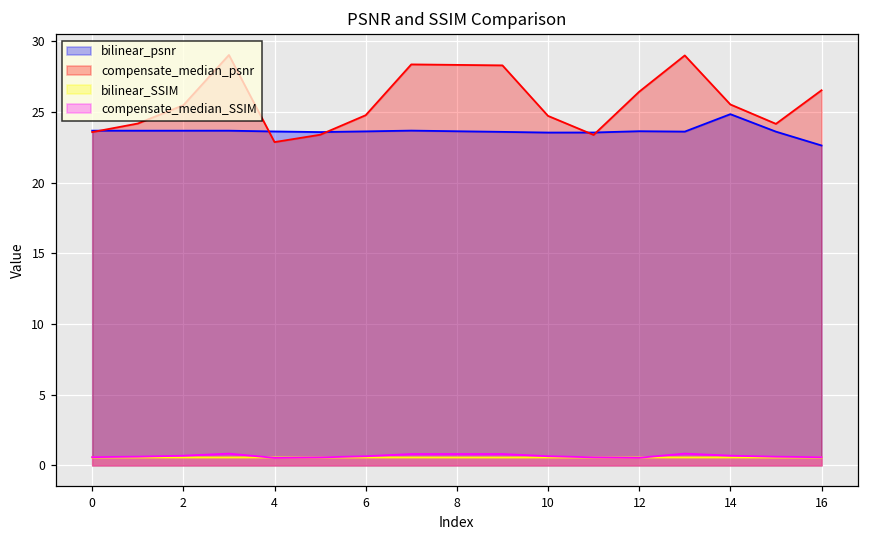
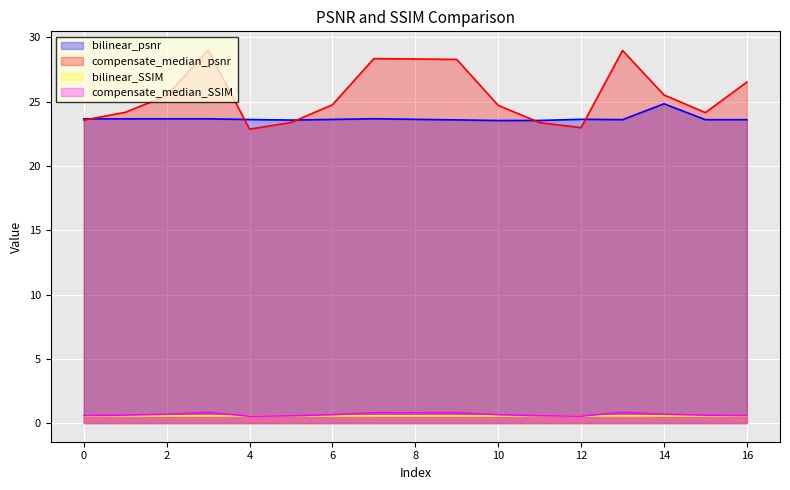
compensate_median_psnr, 12: 26.4 -> 23.0
bilinear_psnr, 16: 22.6 -> 23.6
